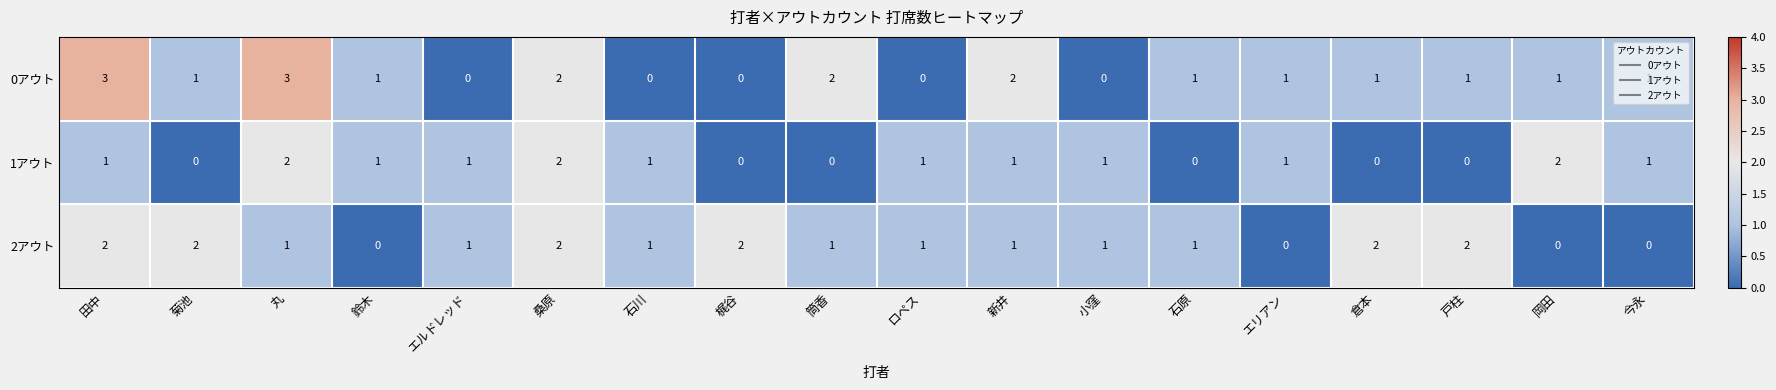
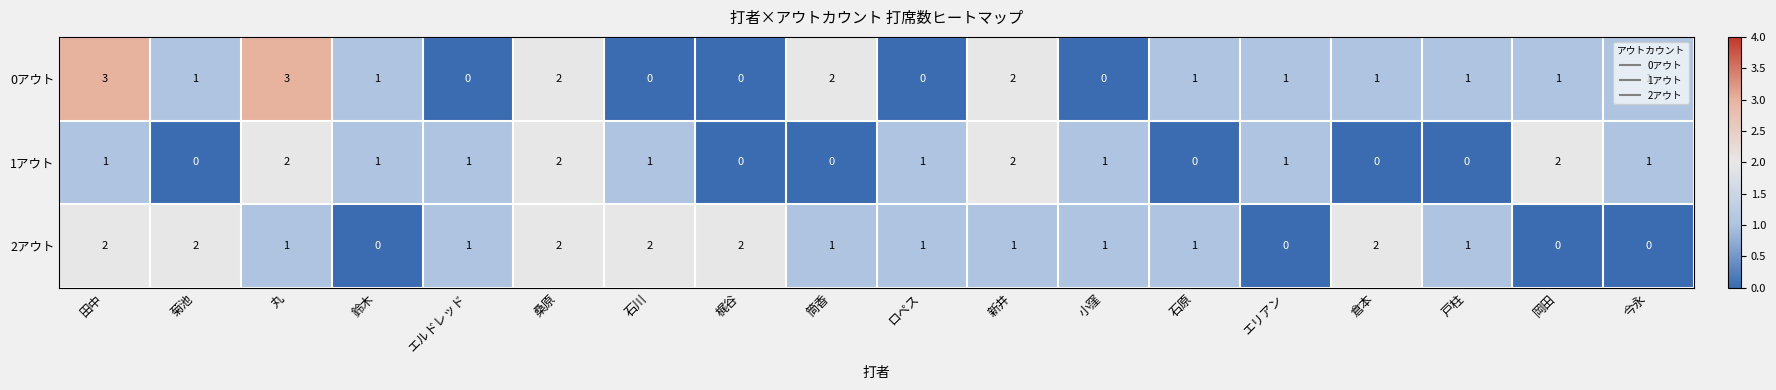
1アウト, 新井: 1 -> 2
2アウト, 石川: 1 -> 2
2アウト, 戸柱: 2 -> 1
